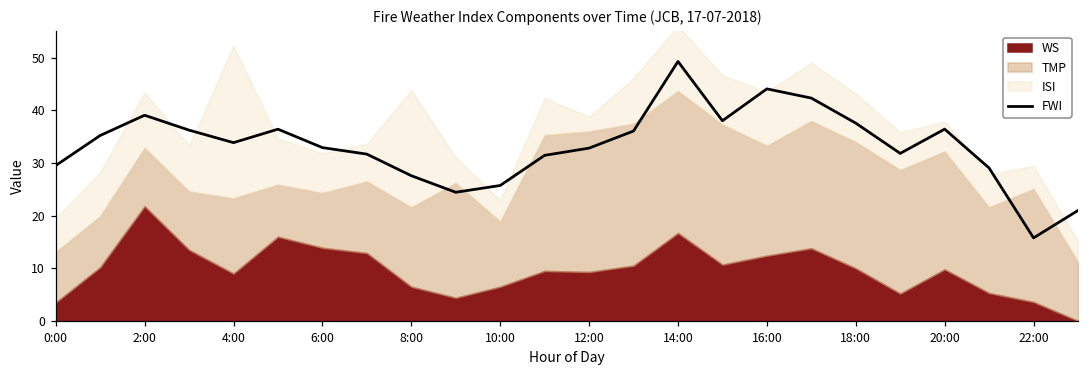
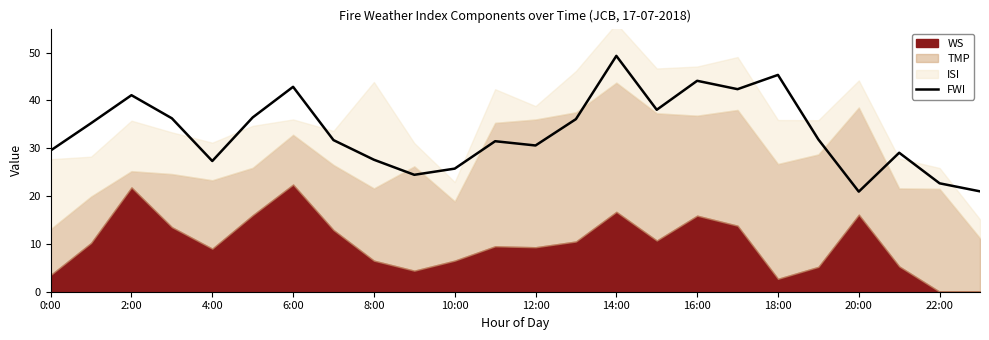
ISI, 0:00: 6 -> 15
FWI, 2:00: 39 -> 41
TMP, 2:00: 11 -> 3
FWI, 4:00: 34 -> 27
ISI, 4:00: 29 -> 8
FWI, 6:00: 33 -> 43
WS, 6:00: 14 -> 22
ISI, 6:00: 8 -> 3
FWI, 12:00: 33 -> 31
WS, 16:00: 12 -> 16
FWI, 18:00: 38 -> 45
WS, 18:00: 10 -> 3
FWI, 20:00: 36 -> 21
WS, 20:00: 10 -> 16
FWI, 22:00: 16 -> 23
WS, 22:00: 4 -> 0
